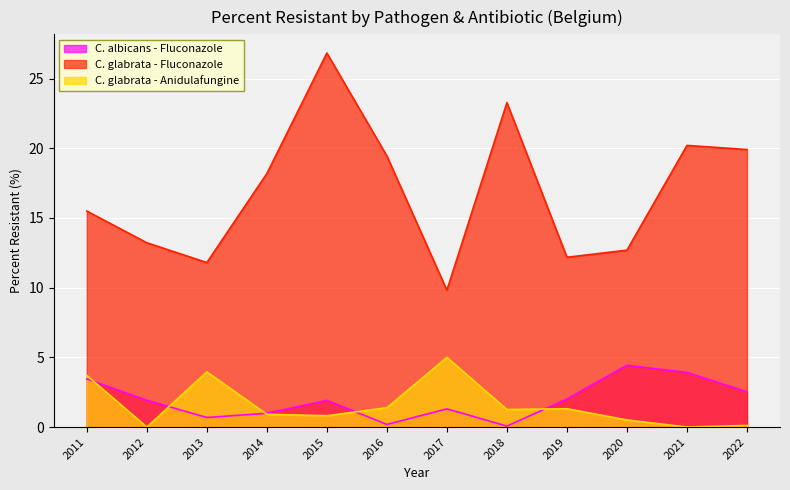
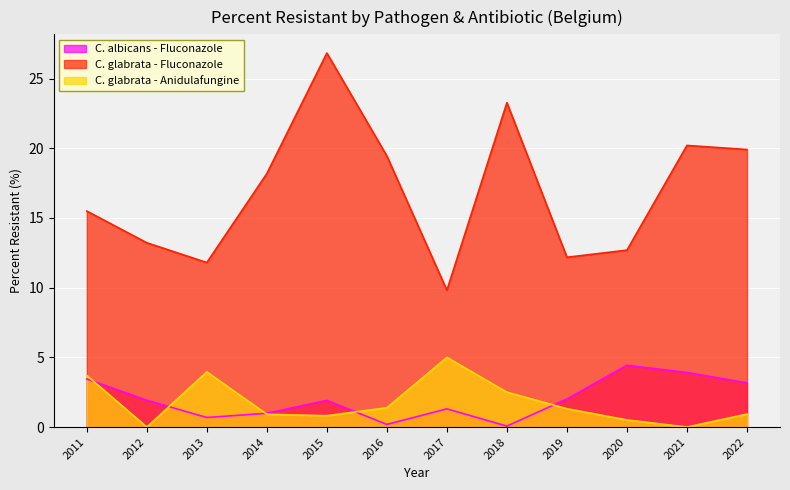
C. glabrata - Anidulafungine, 2018: 1.3 -> 2.5
C. albicans - Fluconazole, 2022: 2.5 -> 3.2
C. glabrata - Anidulafungine, 2022: 0.1 -> 0.9
